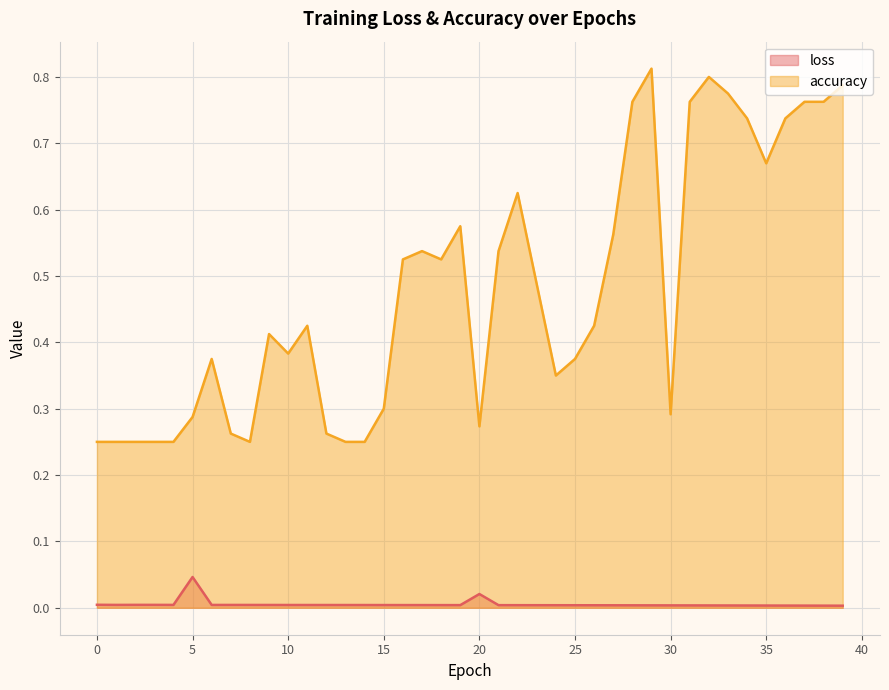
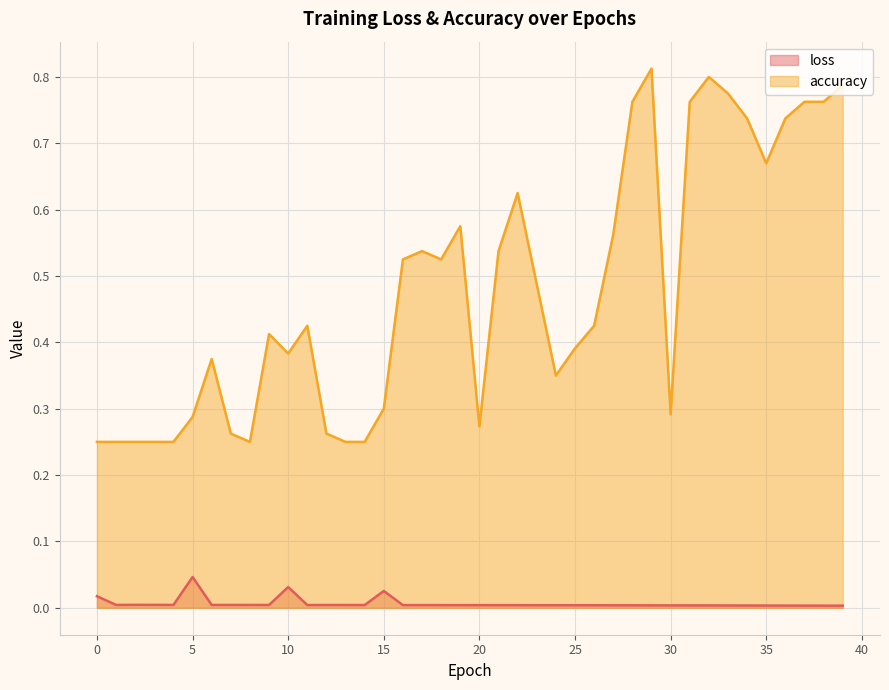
loss, 0: 0.00 -> 0.02
loss, 10: 0.00 -> 0.03
loss, 15: 0.00 -> 0.03
loss, 20: 0.02 -> 0.00
accuracy, 25: 0.38 -> 0.39
